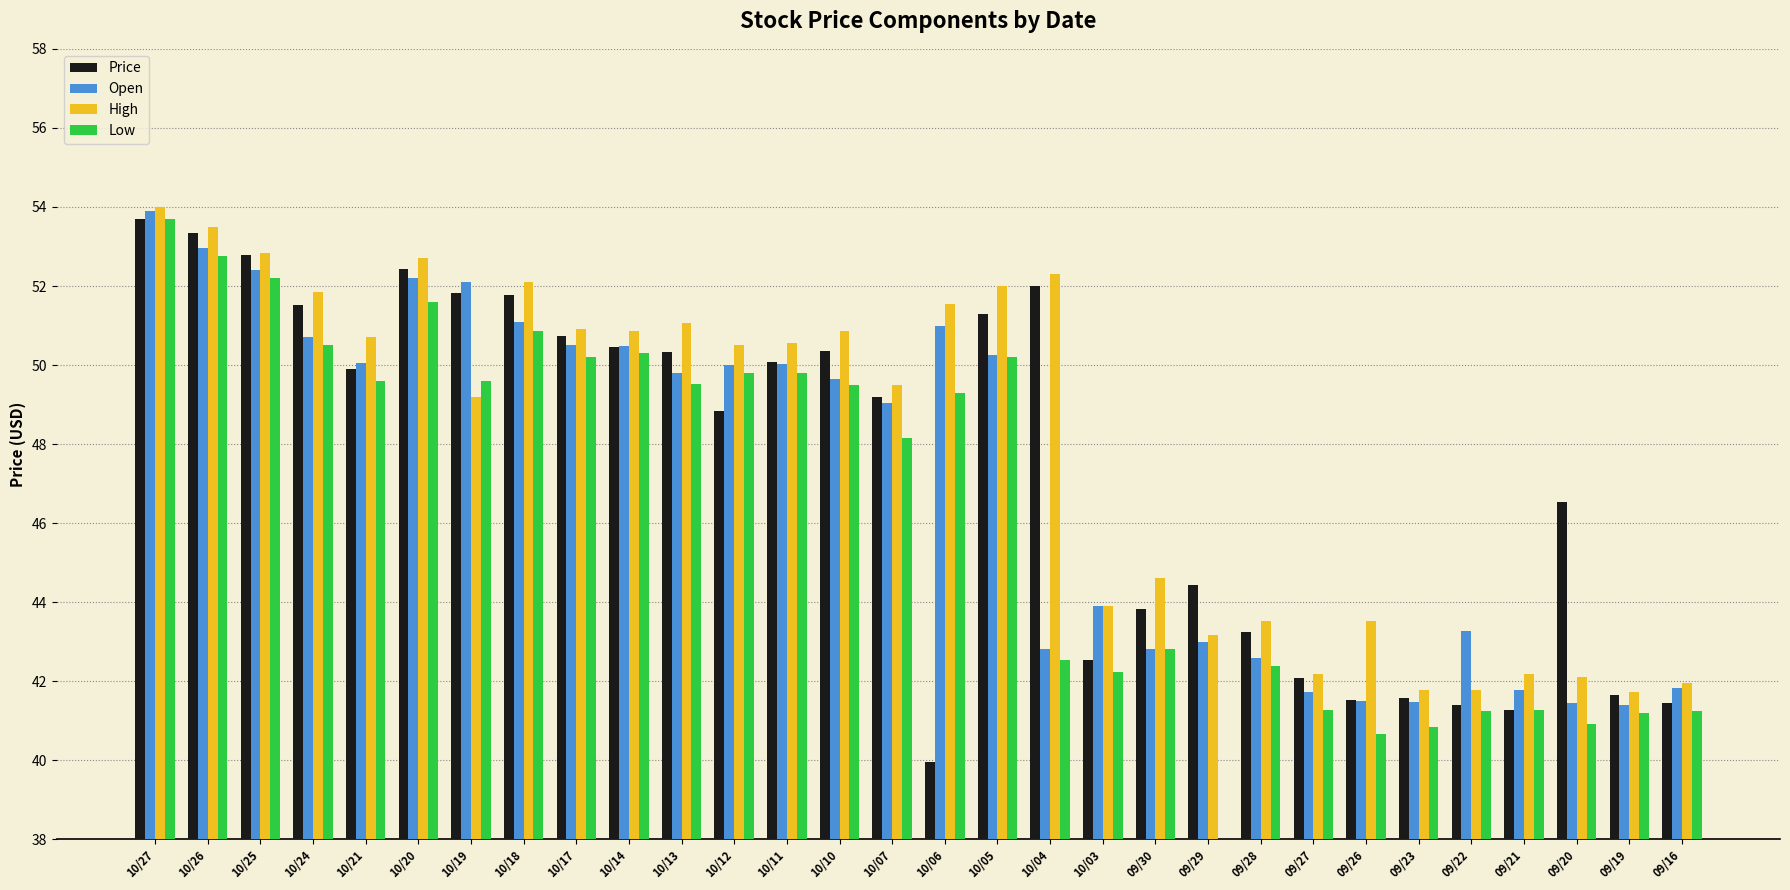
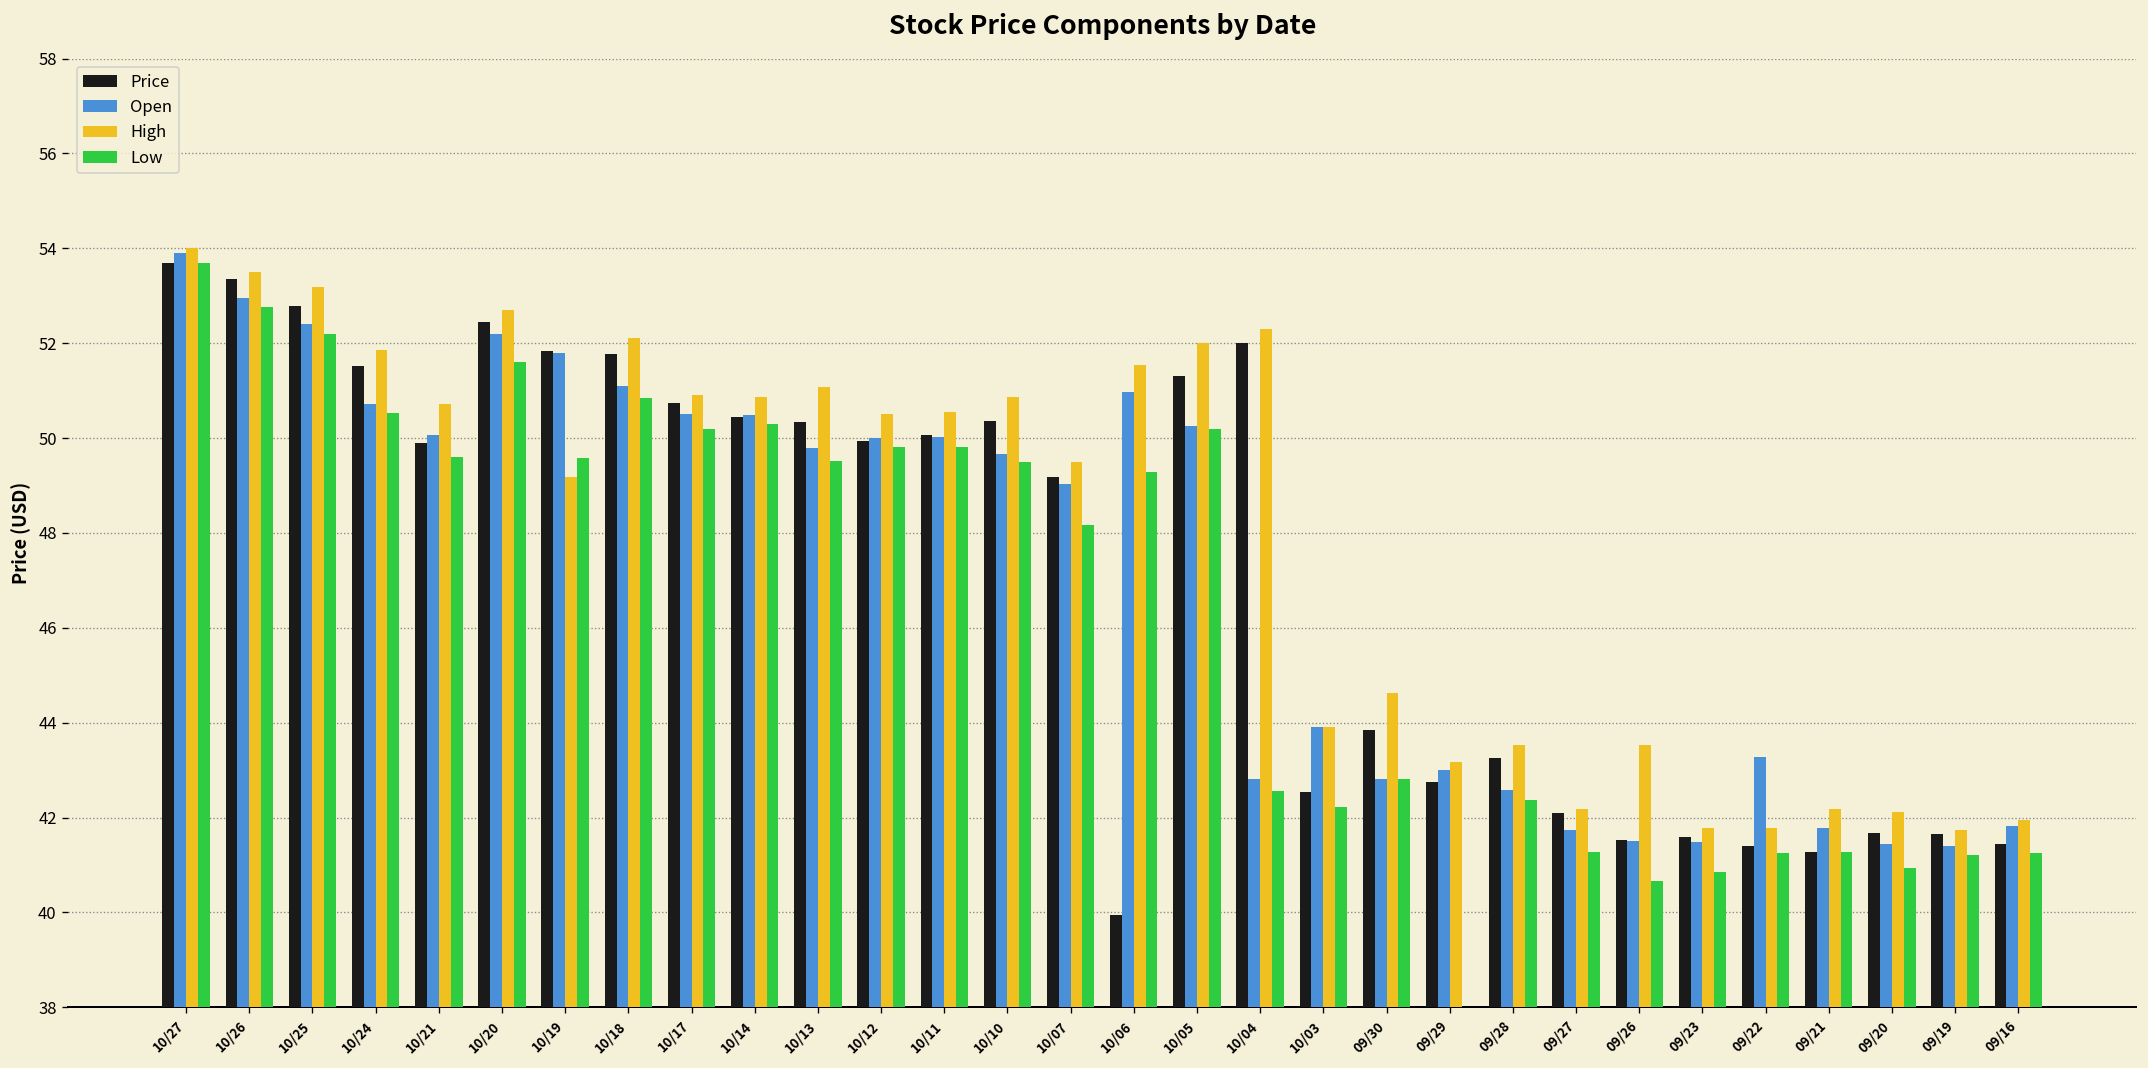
High, 10/25: 52.8 -> 53.2
Open, 10/19: 52.1 -> 51.8
Price, 10/12: 48.8 -> 49.9
Price, 09/29: 44.4 -> 42.7
Price, 09/20: 46.5 -> 41.7
